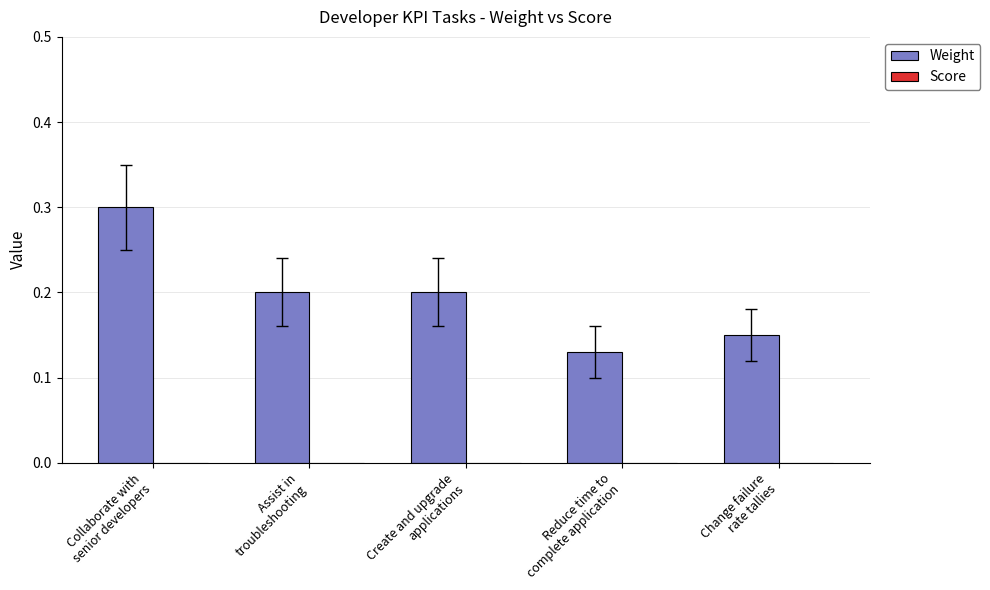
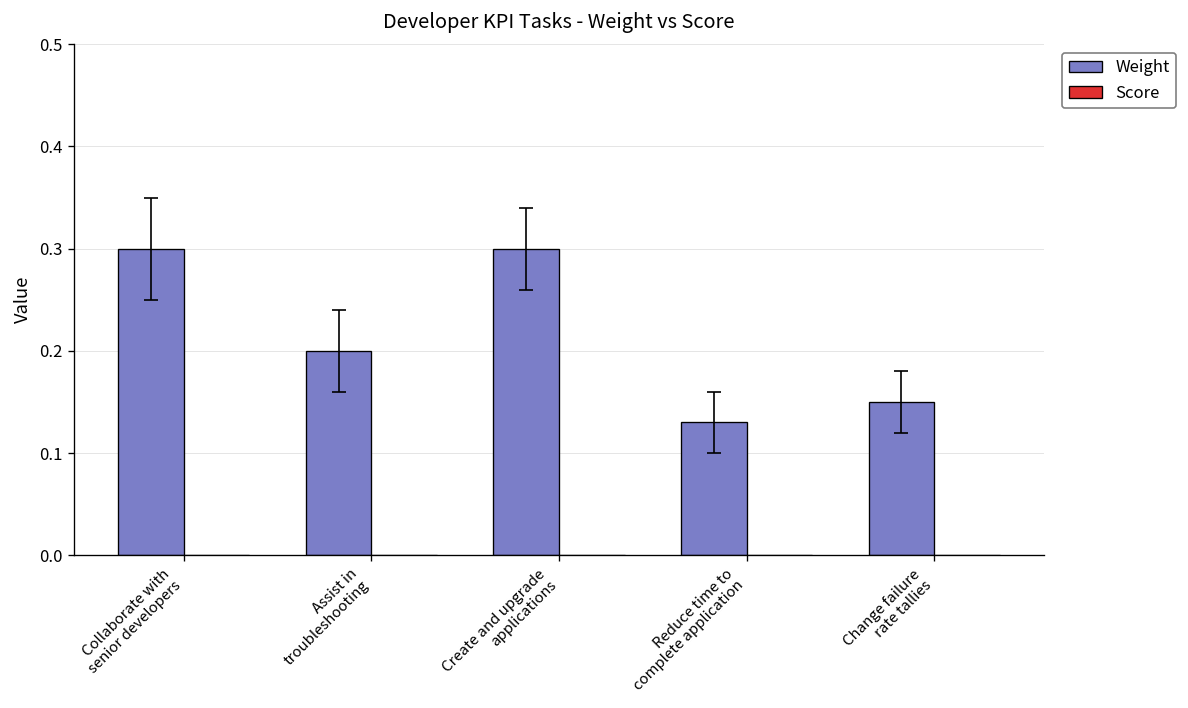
Weight, Create and upgrade applications: 0.2 -> 0.3
